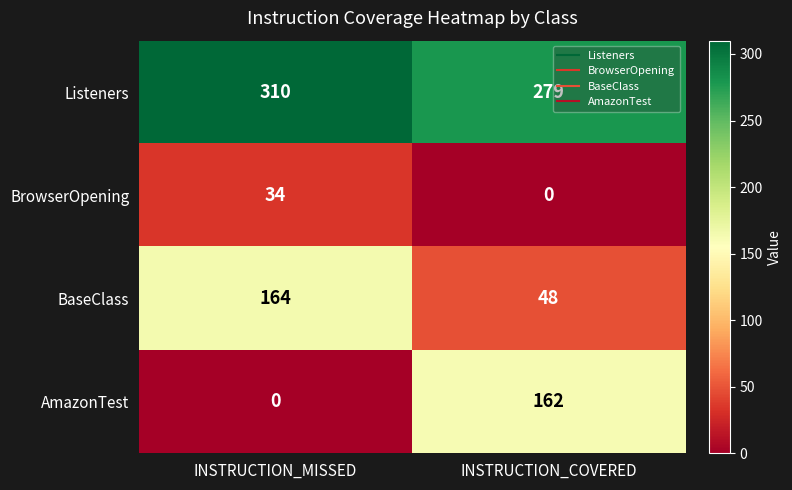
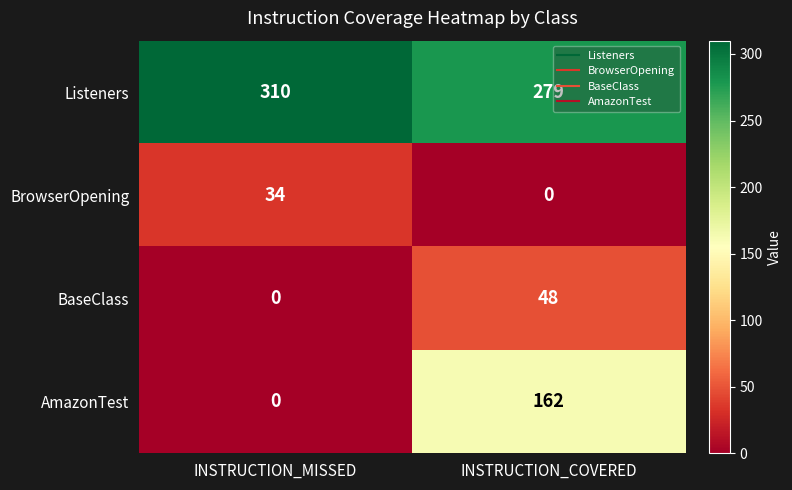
BaseClass, INSTRUCTION_MISSED: 164 -> 0
